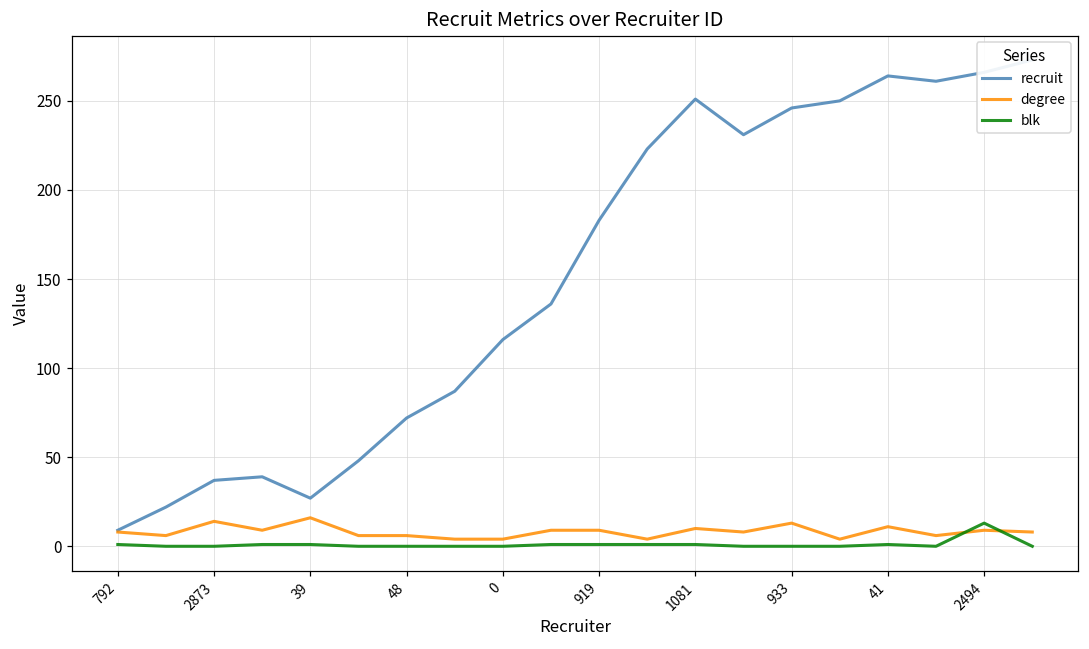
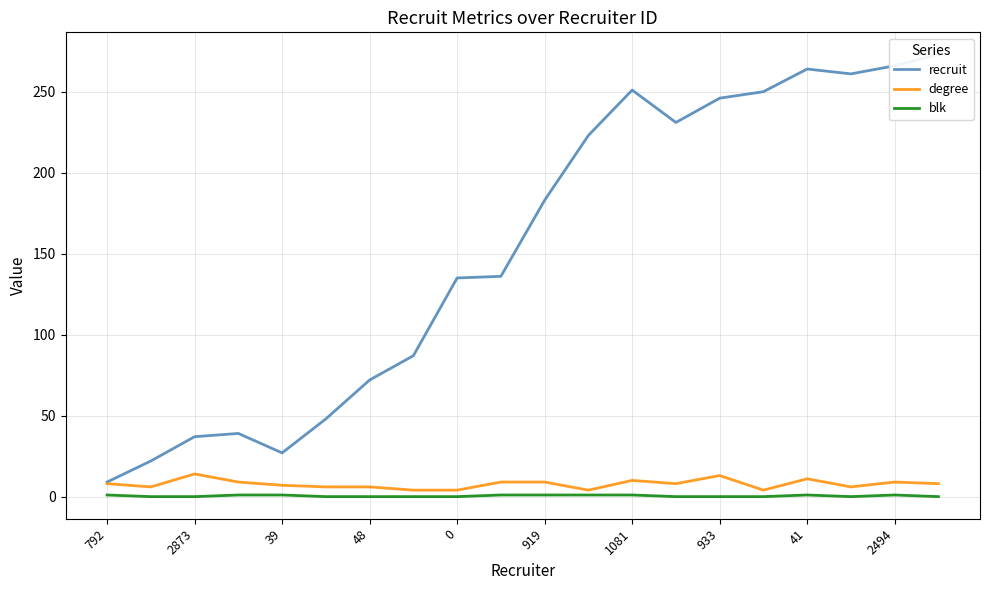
degree, 39: 16 -> 7
recruit, 0: 116 -> 135
blk, 2494: 13 -> 1
